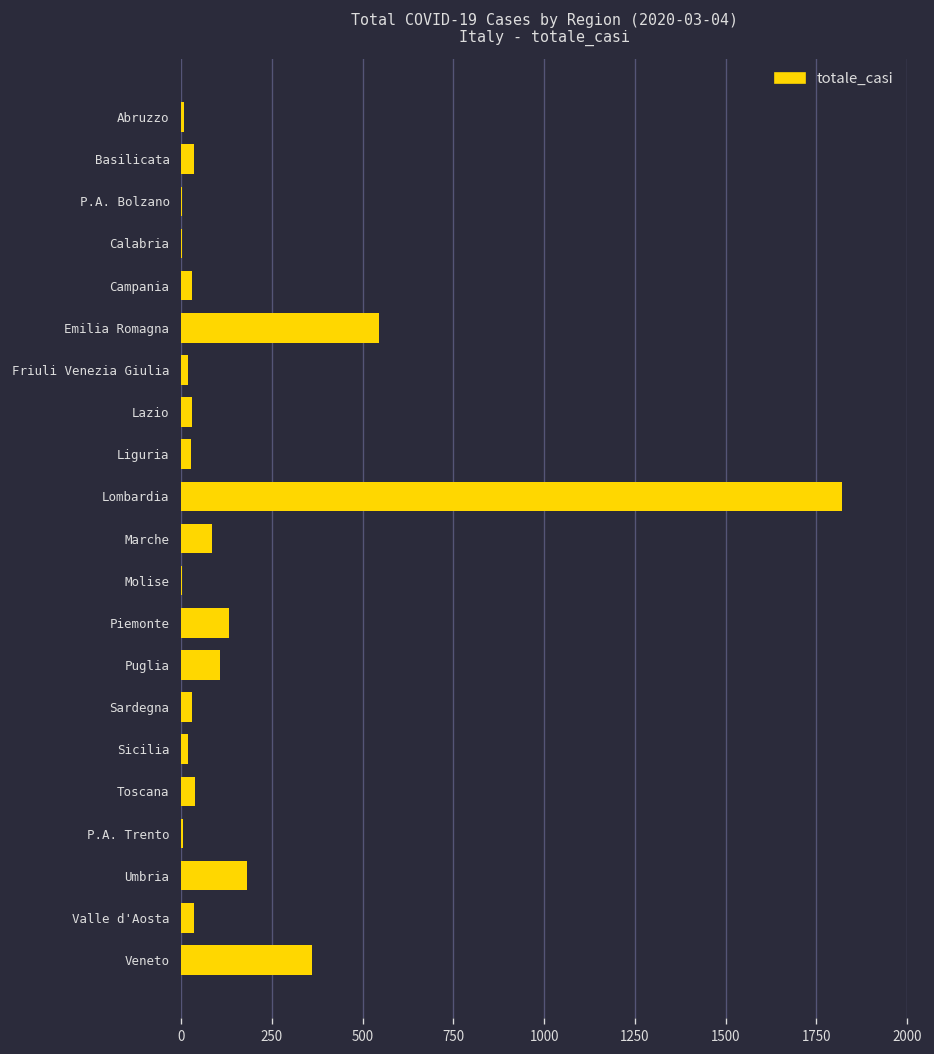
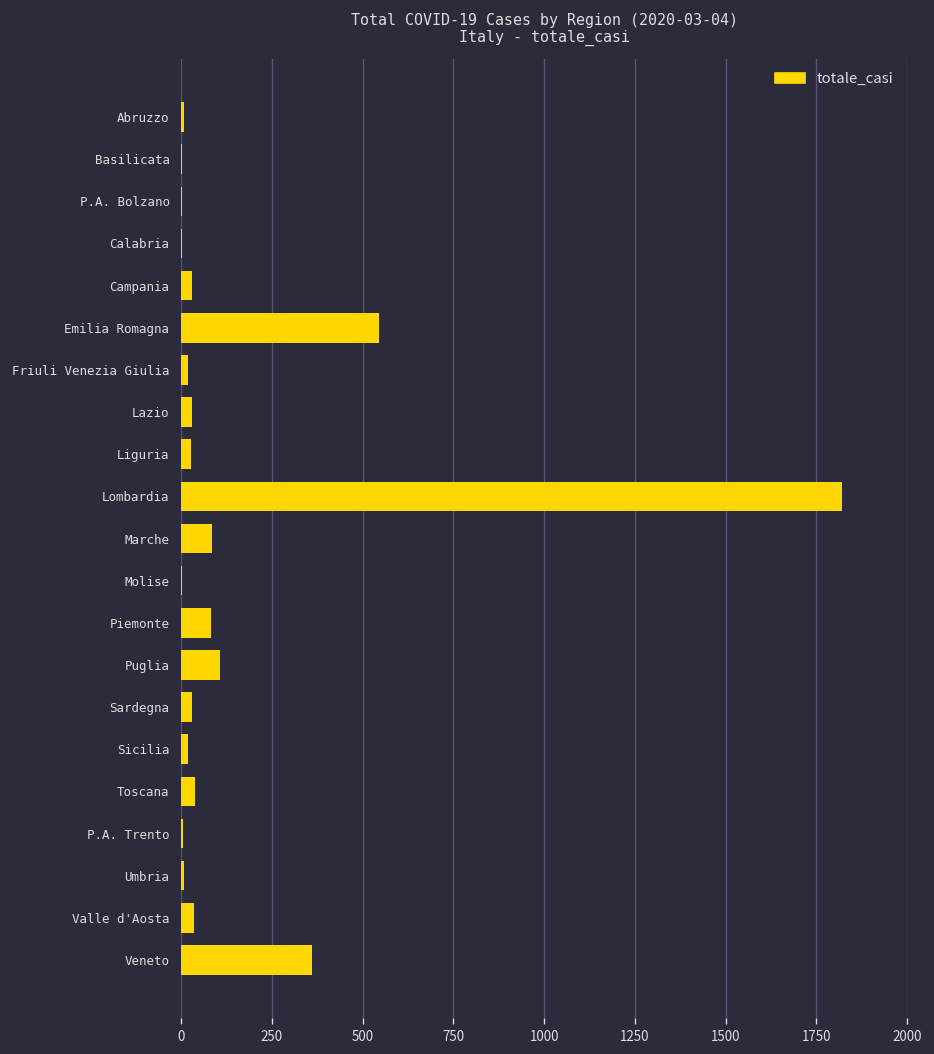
Basilicata: 40 -> 0
Piemonte: 130 -> 80
Umbria: 180 -> 10
